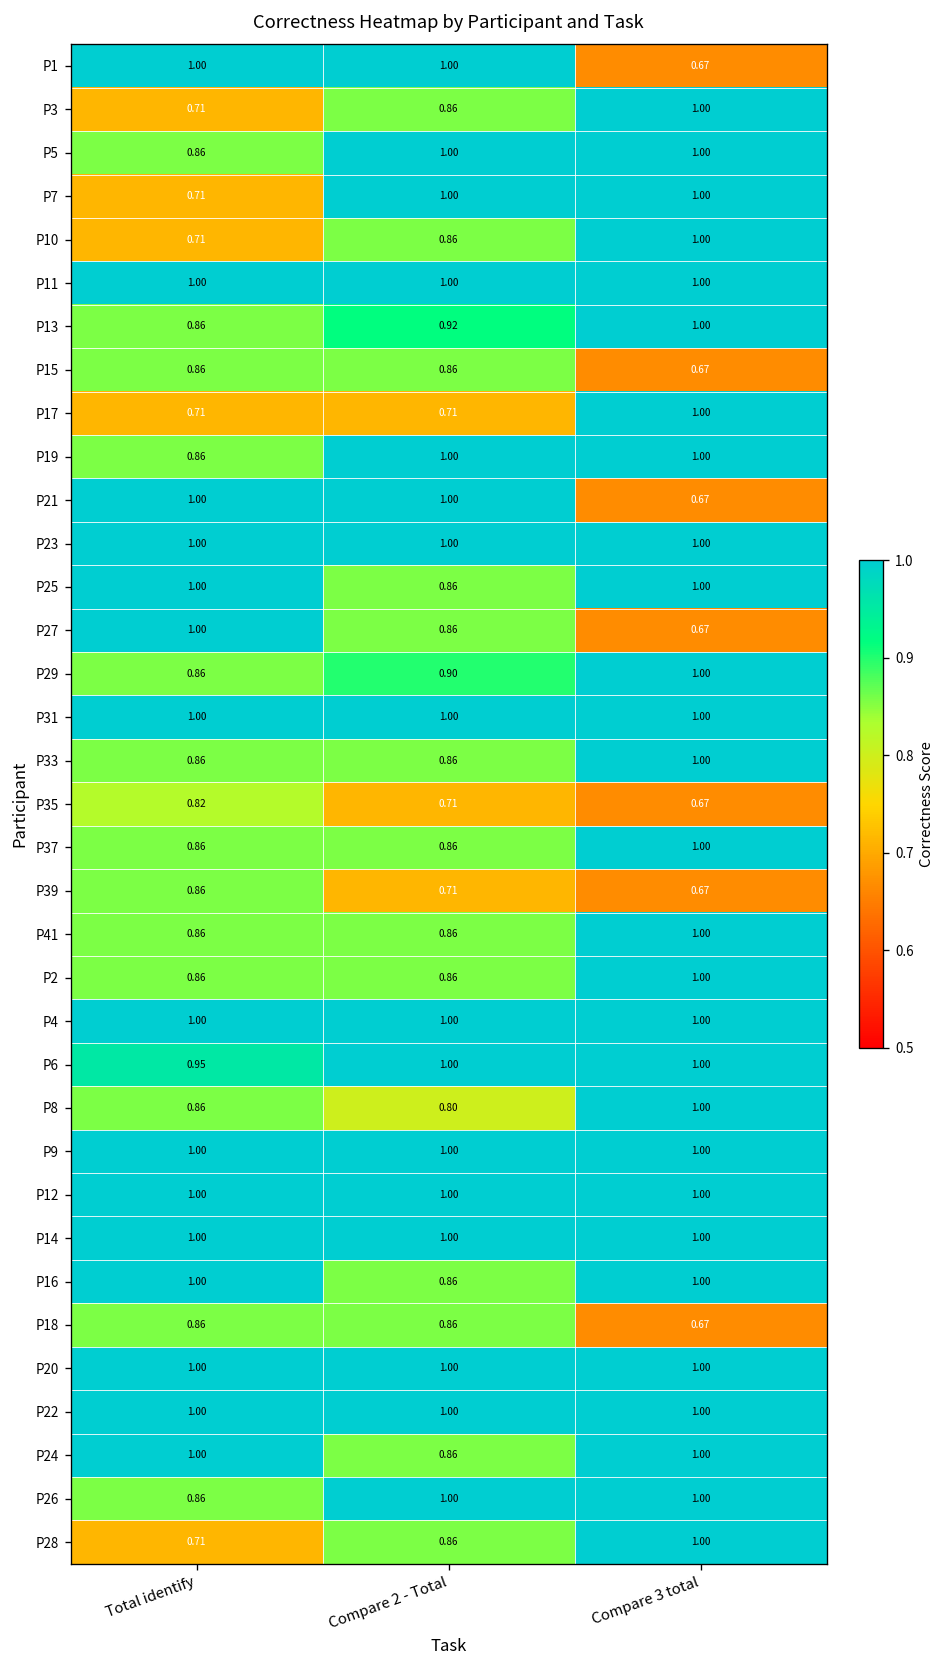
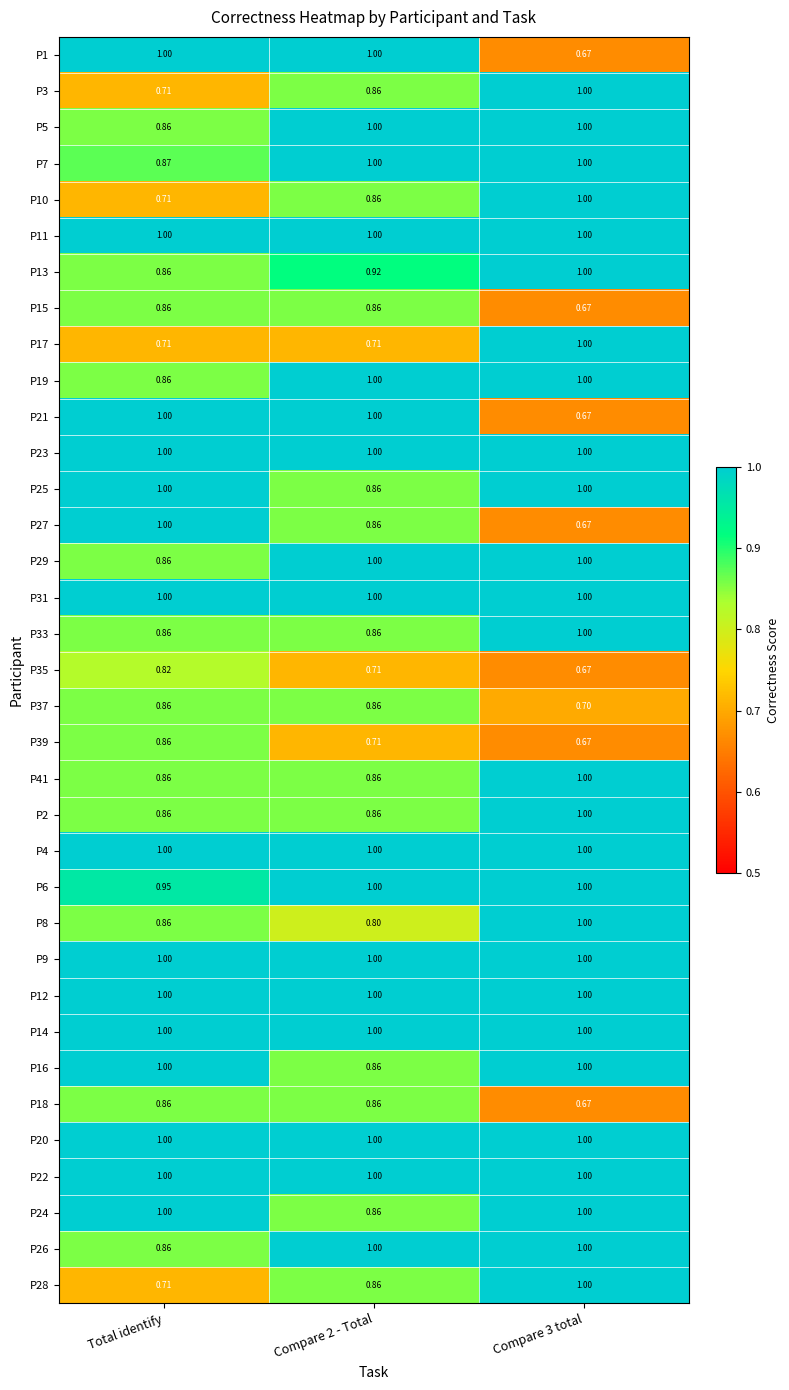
P7, Total identify: 0.71 -> 0.87
P29, Compare 2 - Total: 0.90 -> 1.00
P37, Compare 3 total: 1.00 -> 0.70
